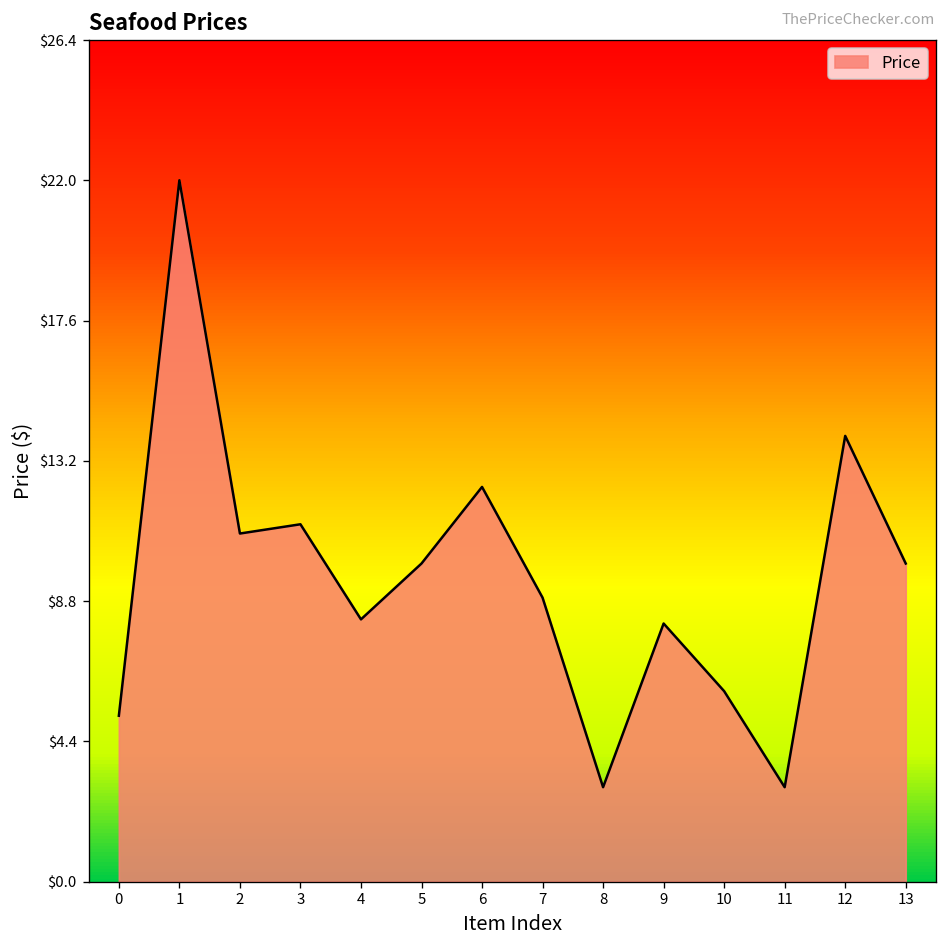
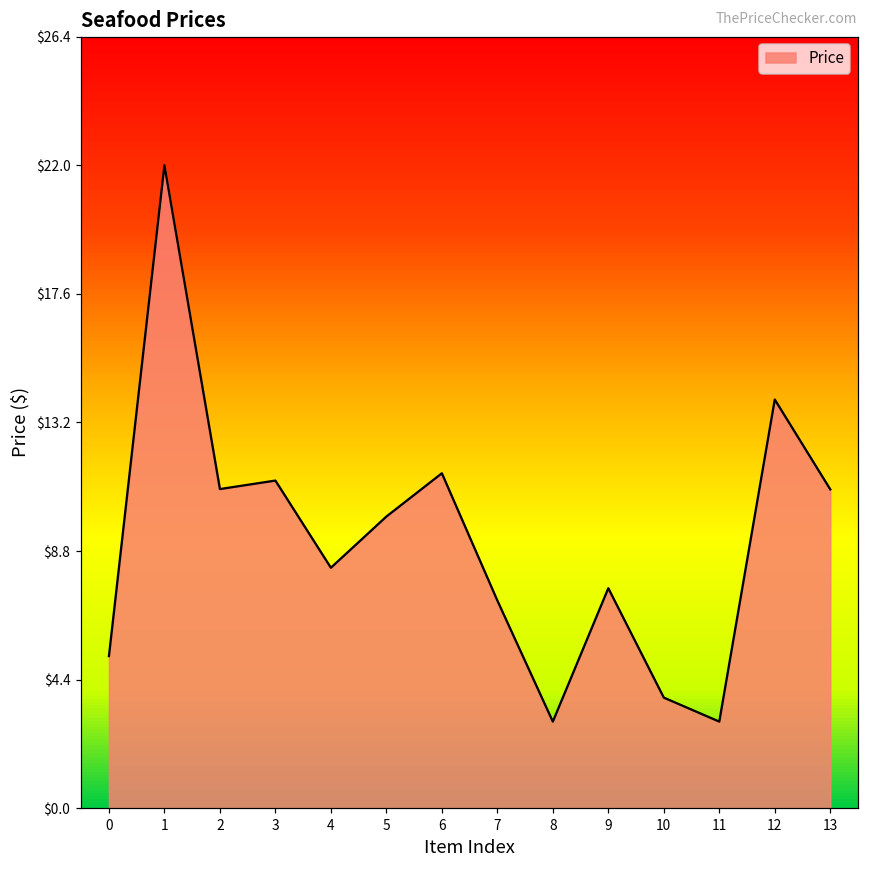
6: $12.4 -> $11.5
7: $8.9 -> $7.1
9: $8.1 -> $7.5
10: $6.0 -> $3.8
13: $10.0 -> $10.9
